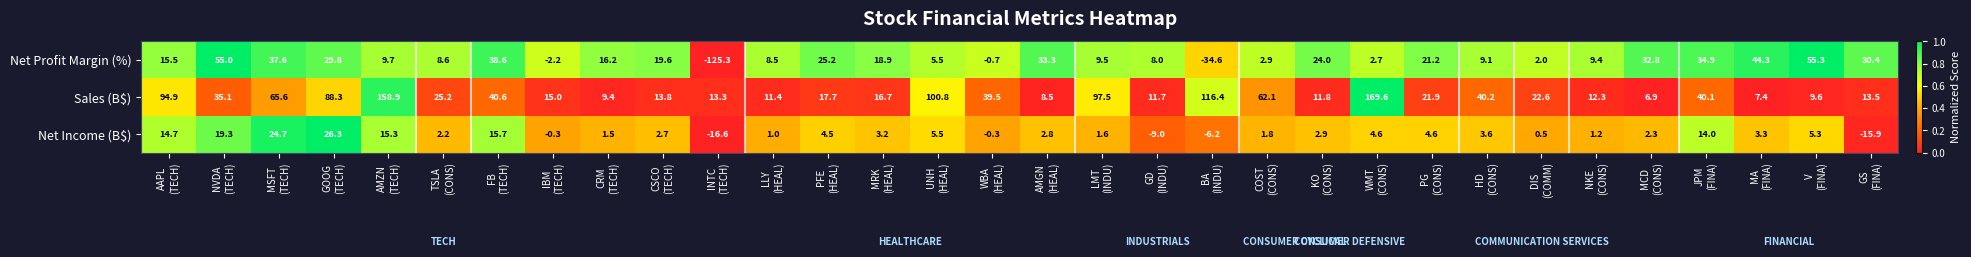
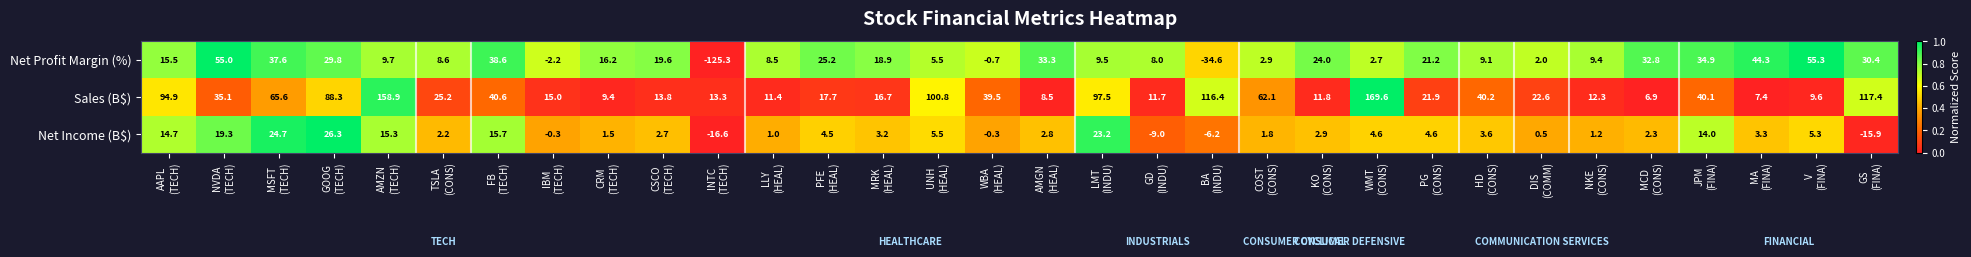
Sales (B$), GS (FINA): 13.5 -> 117.4
Net Income (B$), LMT (INDU): 1.6 -> 23.2
